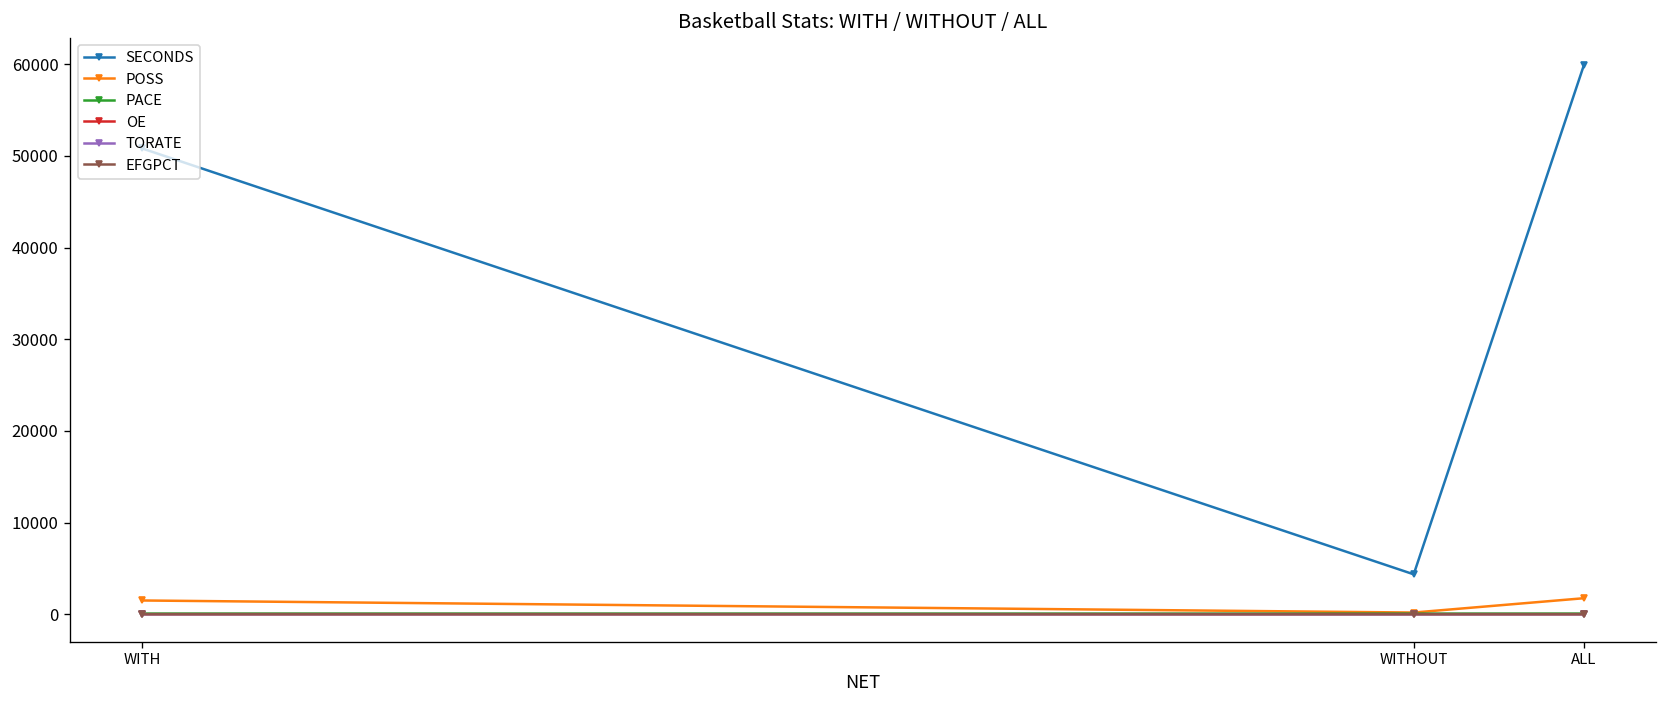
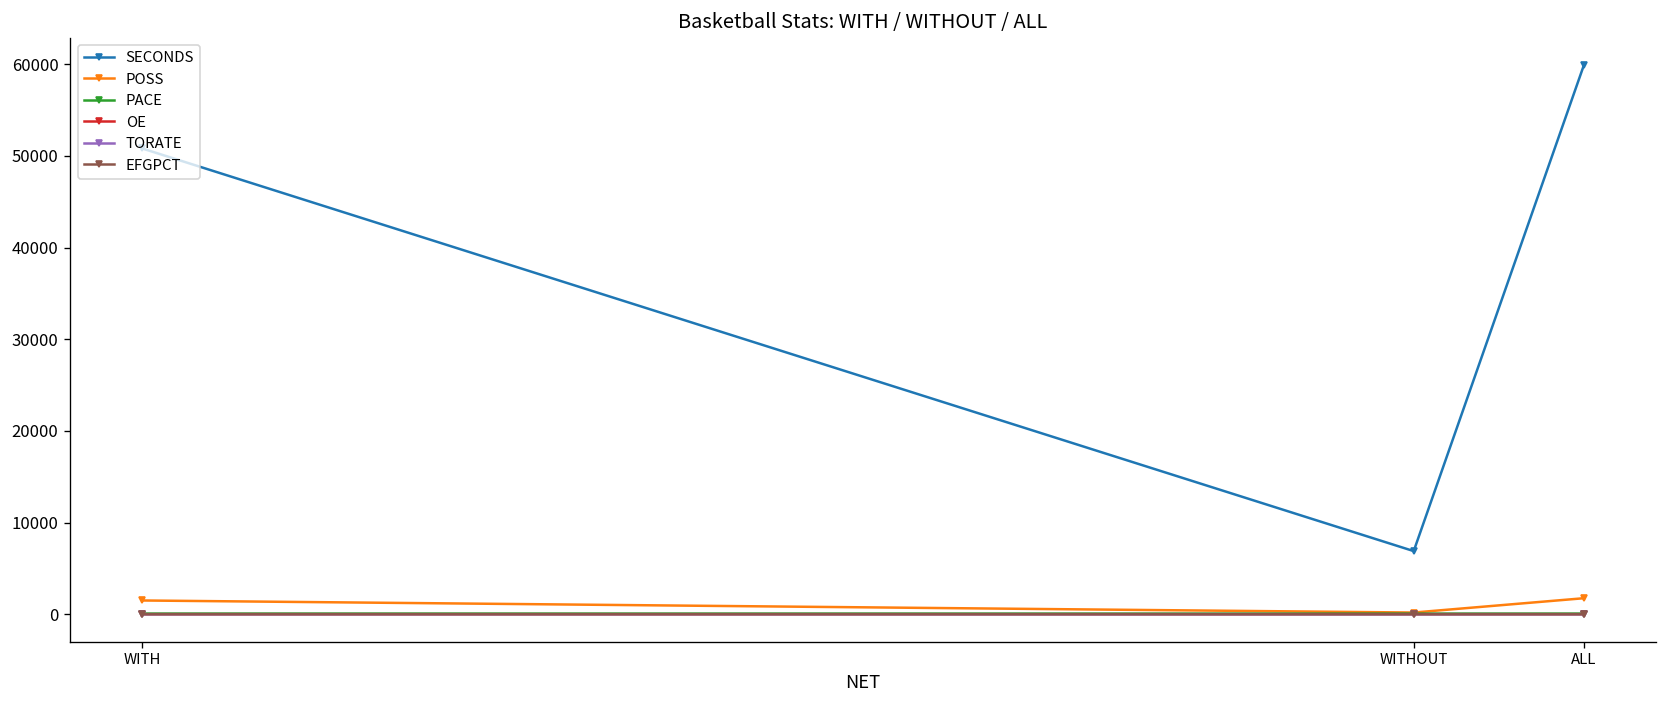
SECONDS, WITHOUT: 4000 -> 7000
